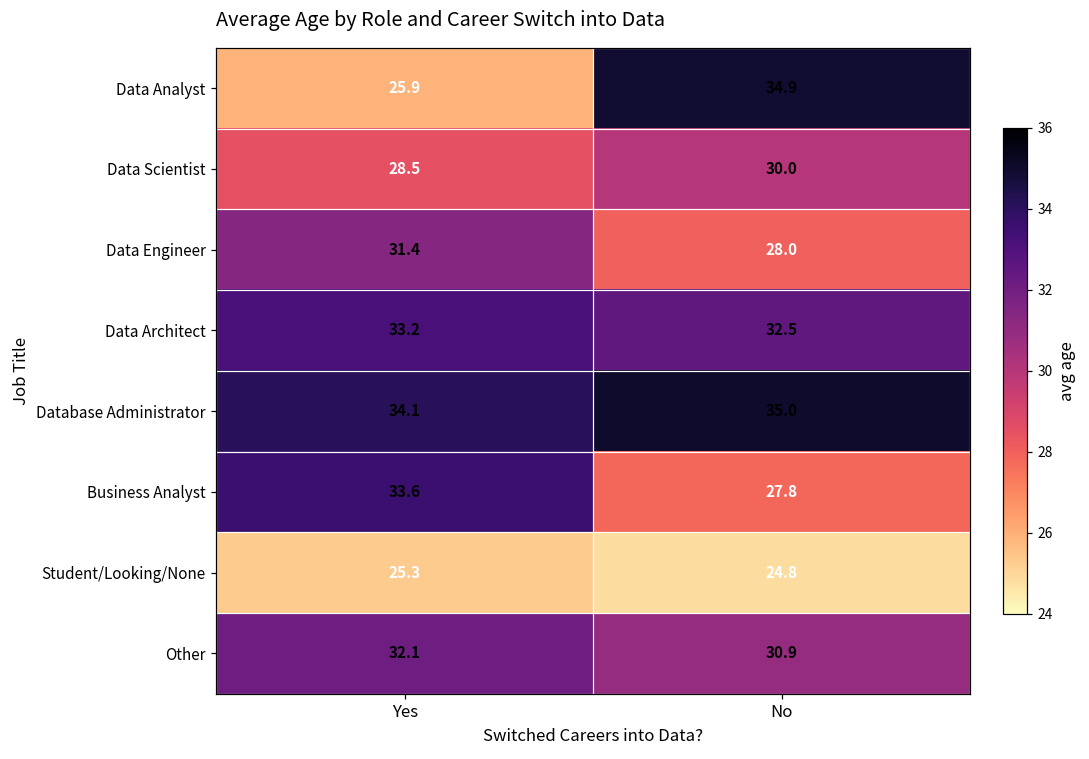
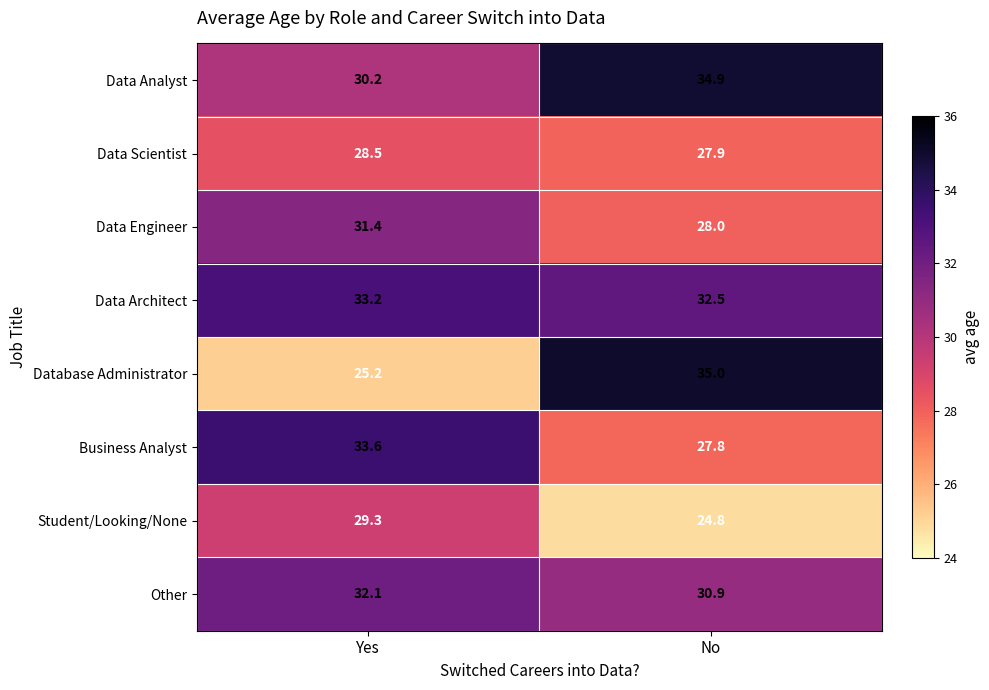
Data Analyst, Yes: 25.9 -> 30.2
Data Scientist, No: 30.0 -> 27.9
Database Administrator, Yes: 34.1 -> 25.2
Student/Looking/None, Yes: 25.3 -> 29.3
